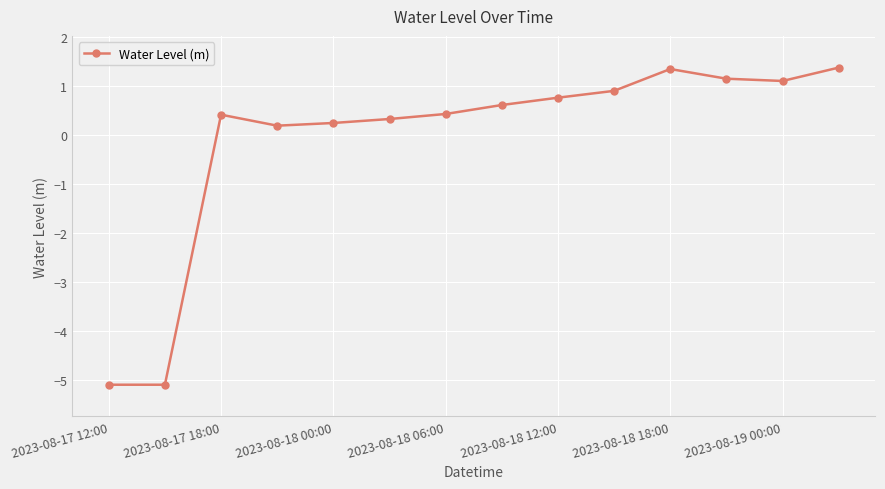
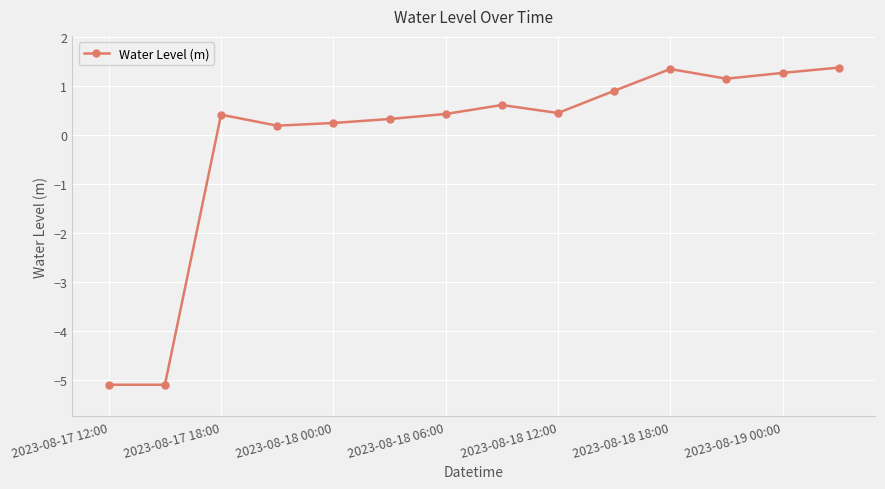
2023-08-18 12:00: 0.8 -> 0.4
2023-08-19 00:00: 1.1 -> 1.3
